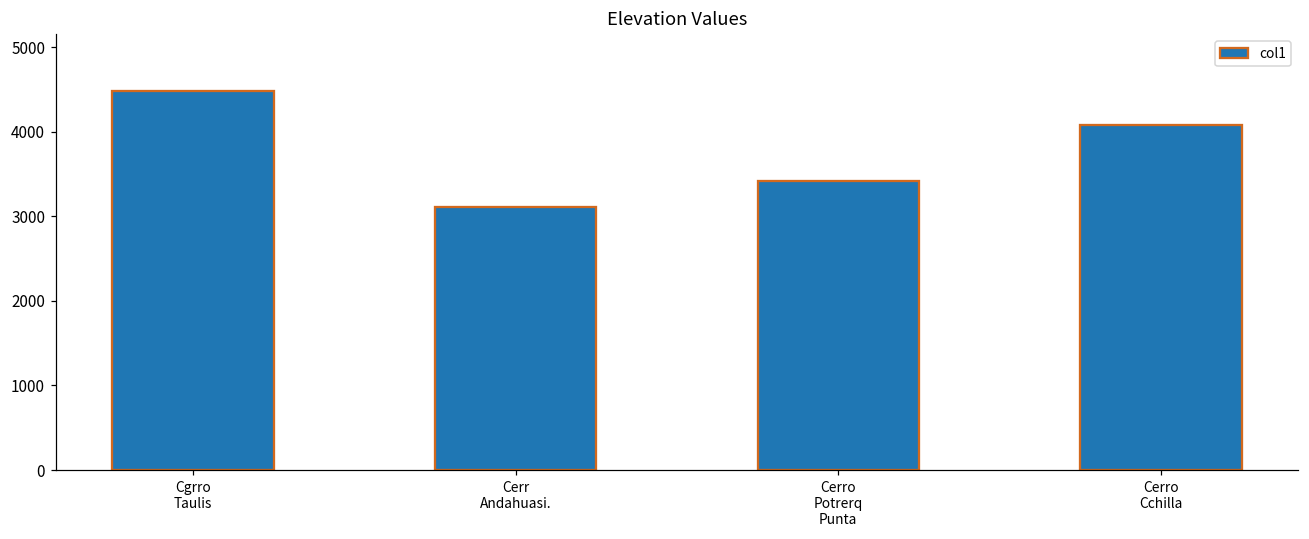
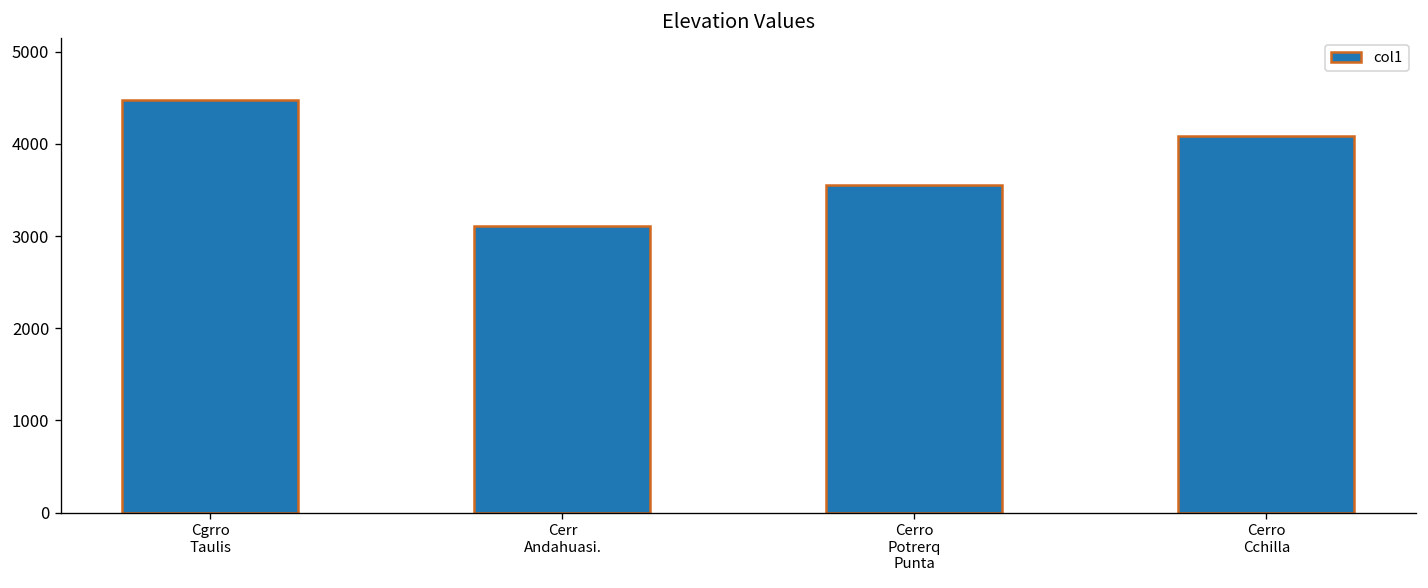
Cerro Potrerq Punta: 3400 -> 3500
